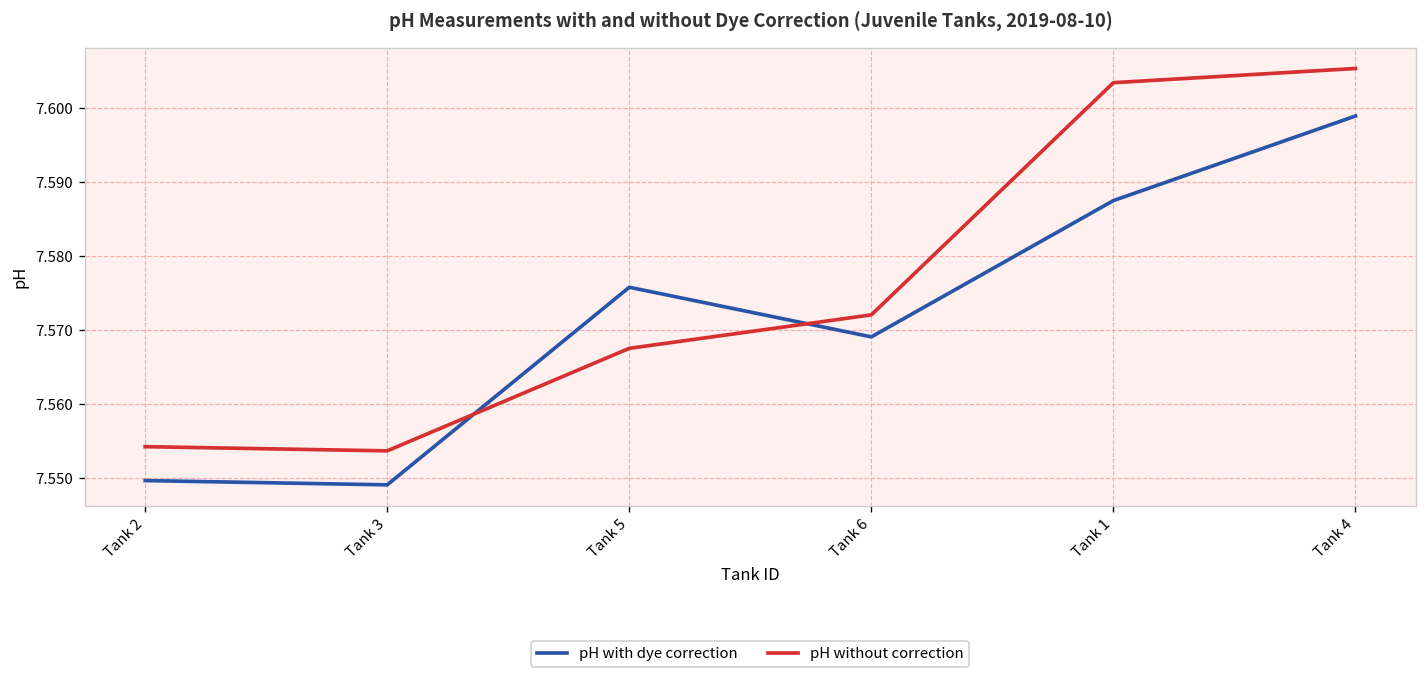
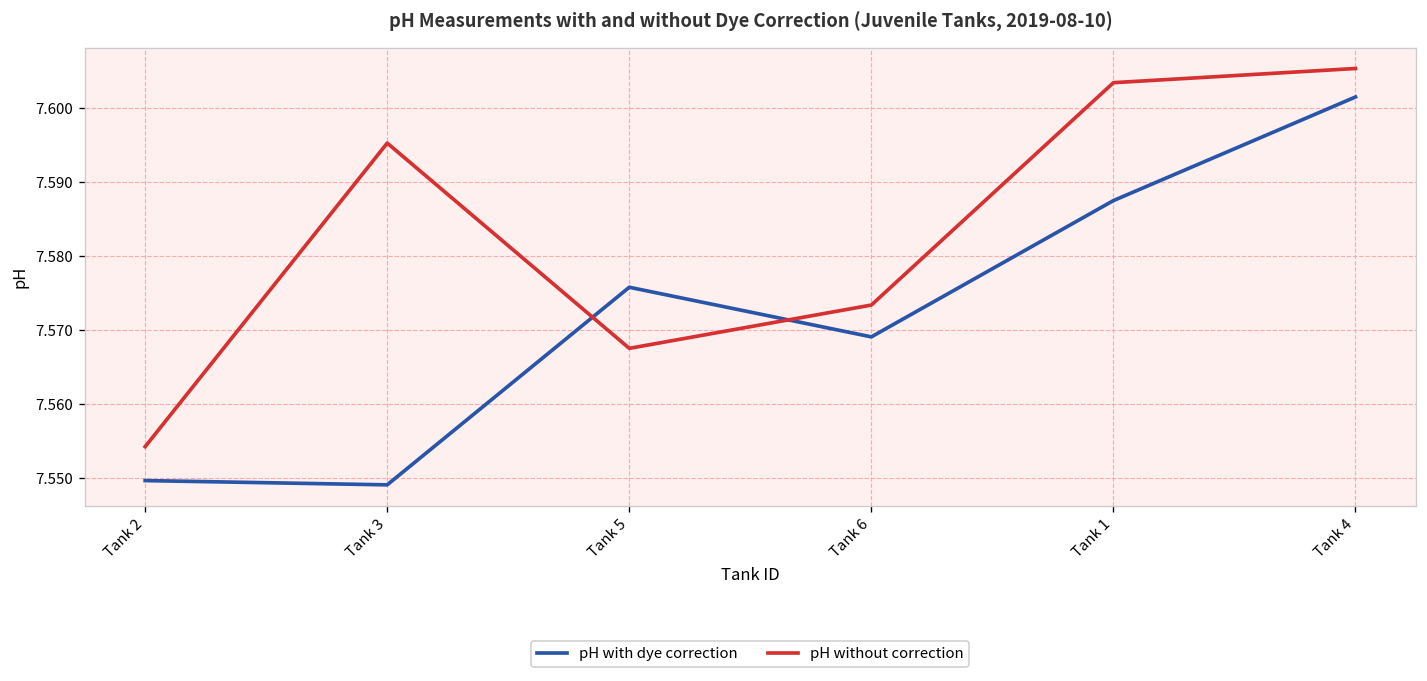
pH without correction, Tank 3: 7.554 -> 7.595
pH without correction, Tank 6: 7.572 -> 7.573
pH with dye correction, Tank 4: 7.599 -> 7.601
